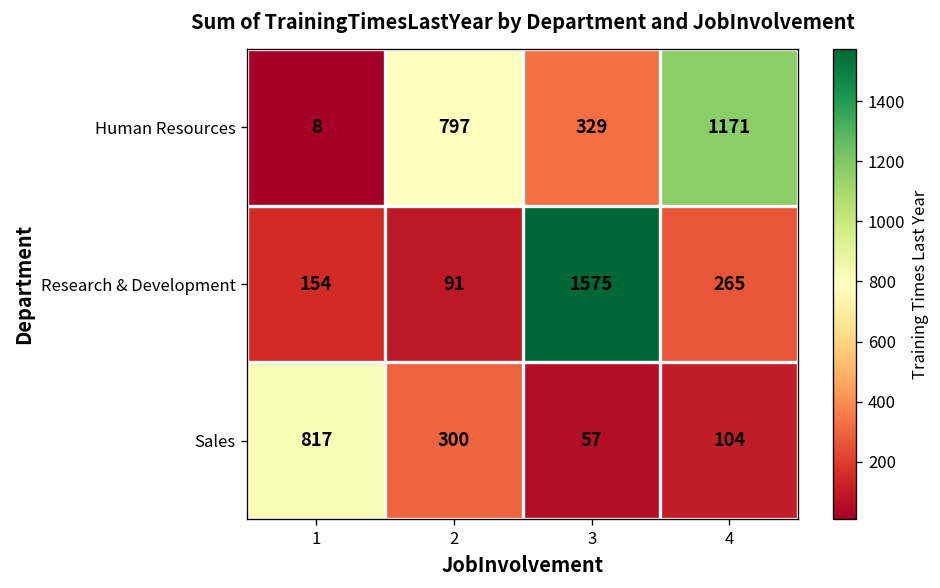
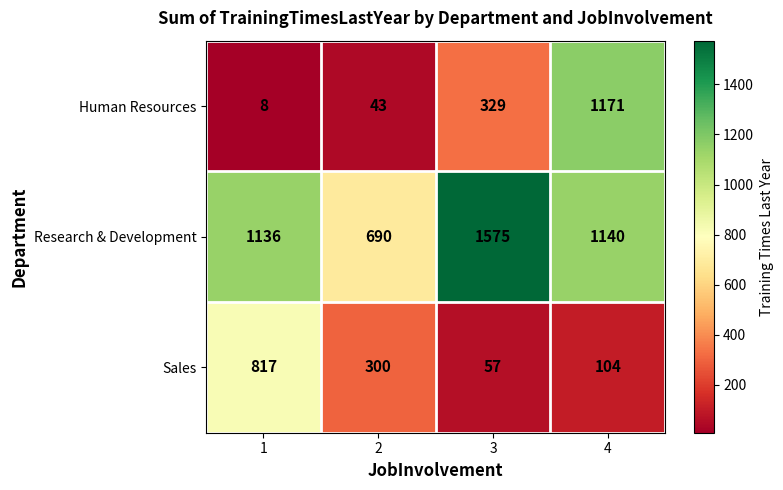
Human Resources, 2: 797 -> 43
Research & Development, 1: 154 -> 1136
Research & Development, 2: 91 -> 690
Research & Development, 4: 265 -> 1140
